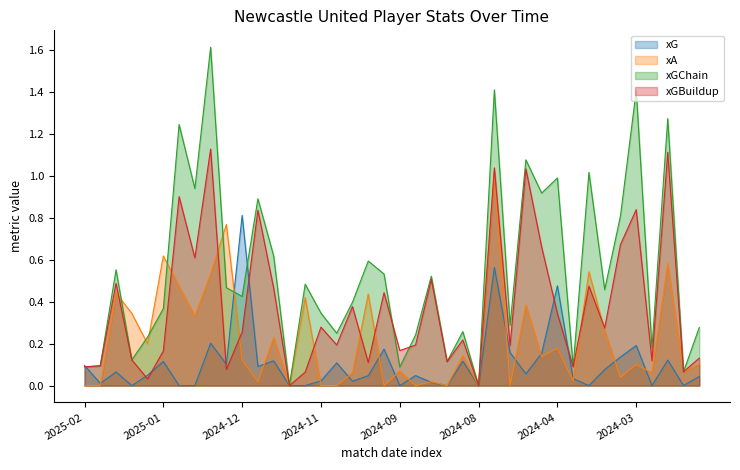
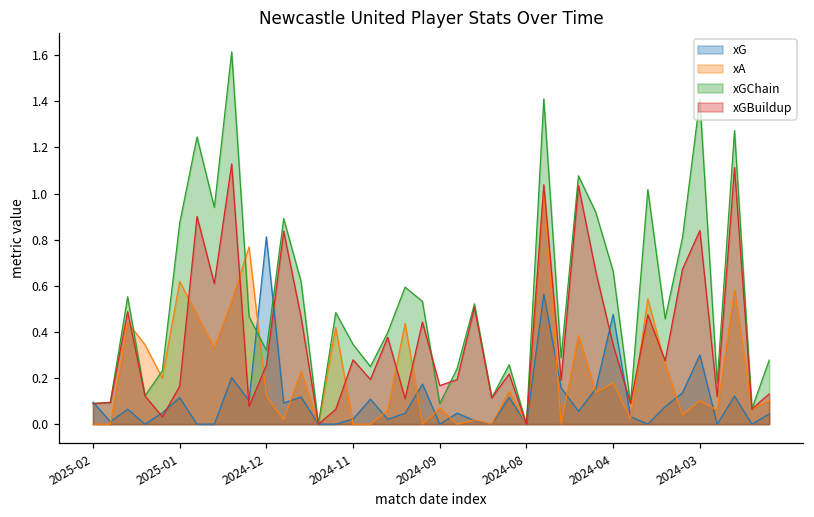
xGChain, 2025-01: 0.37 -> 0.87
xGChain, 2024-12: 0.43 -> 0.32
xGChain, 2024-04: 0.99 -> 0.66
xG, 2024-03: 0.19 -> 0.30
